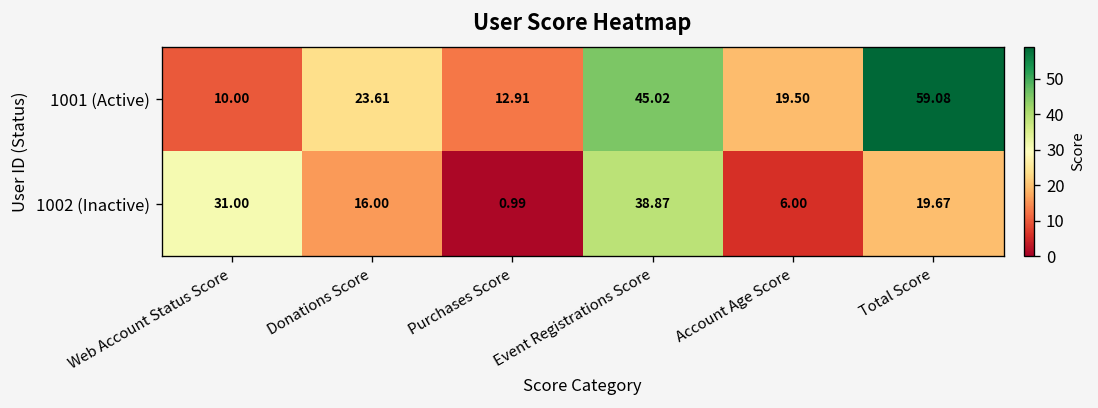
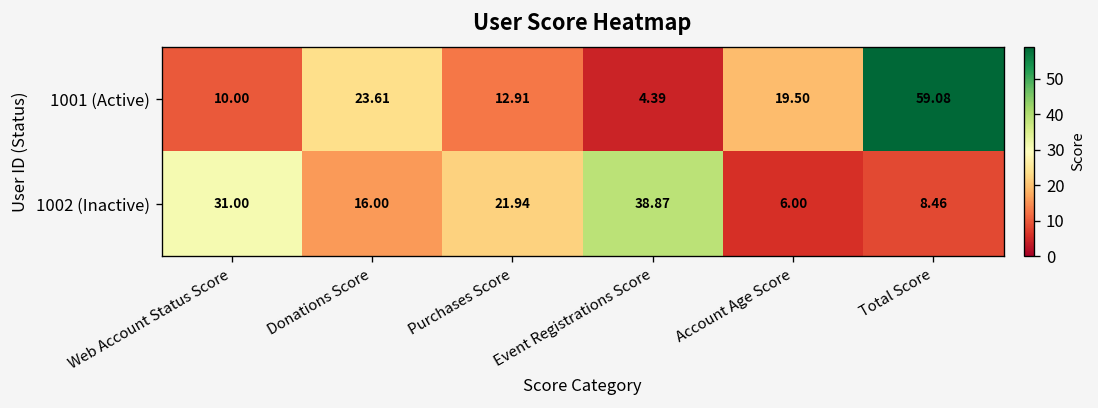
1001 (Active), Event Registrations Score: 45.02 -> 4.39
1002 (Inactive), Purchases Score: 0.99 -> 21.94
1002 (Inactive), Total Score: 19.67 -> 8.46
